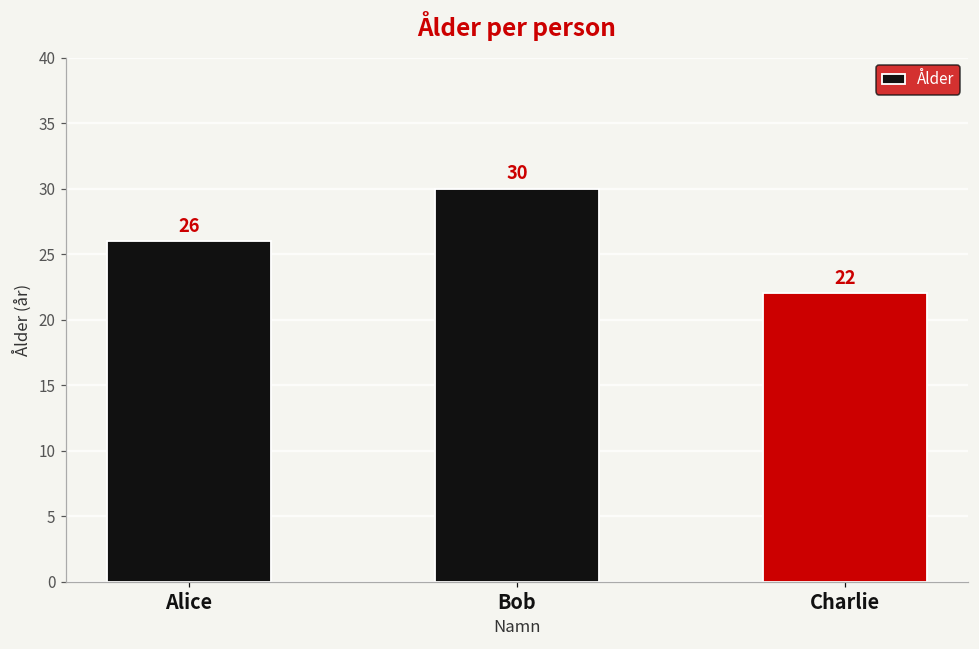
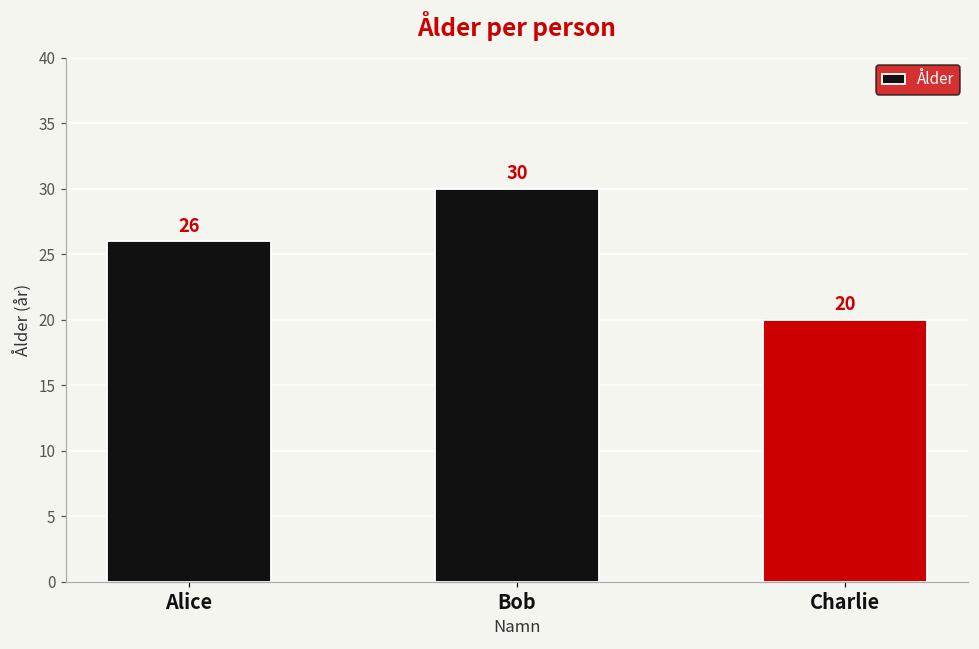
Charlie: 22 -> 20
